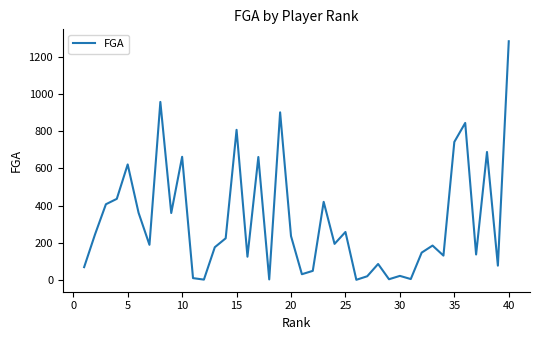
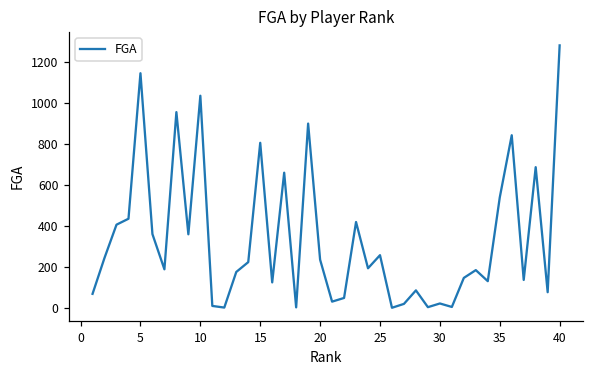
5: 620 -> 1150
10: 660 -> 1040
35: 740 -> 540
